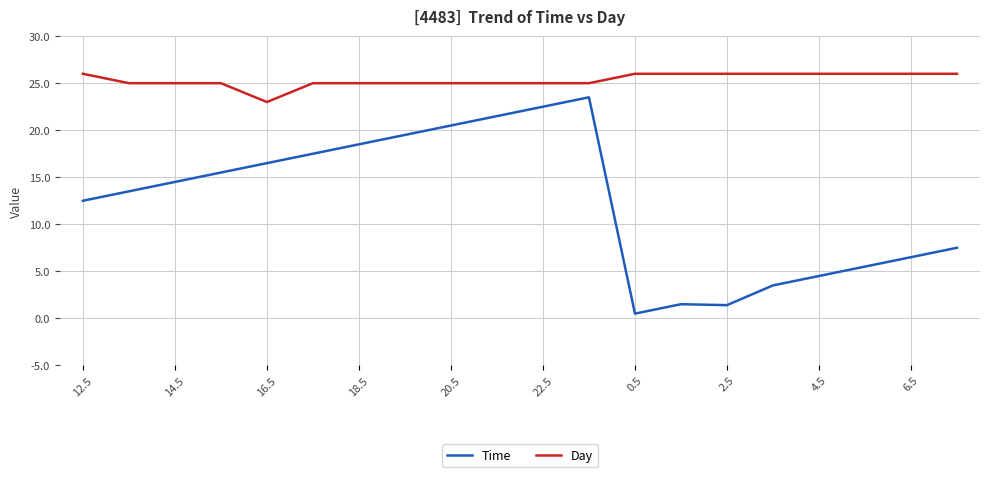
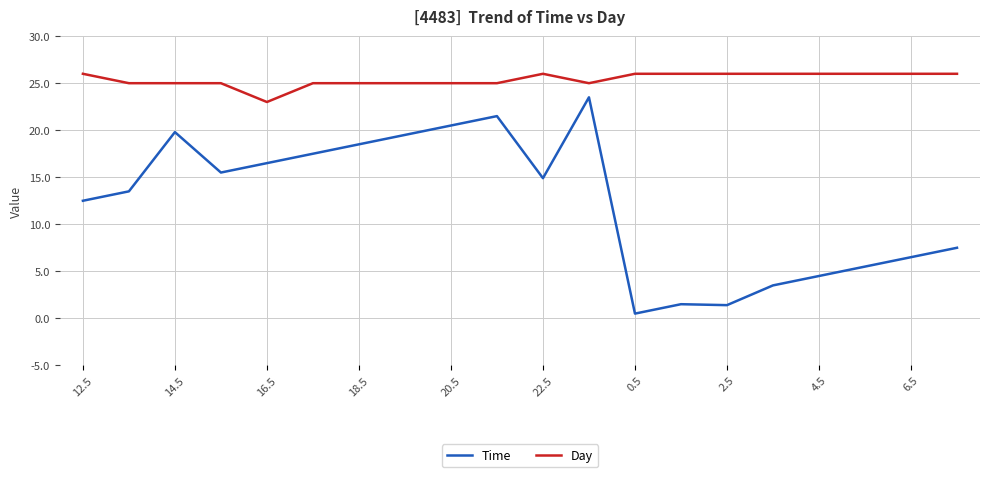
Time, 14.5: 15 -> 20
Time, 22.5: 23 -> 15
Day, 22.5: 25 -> 26
